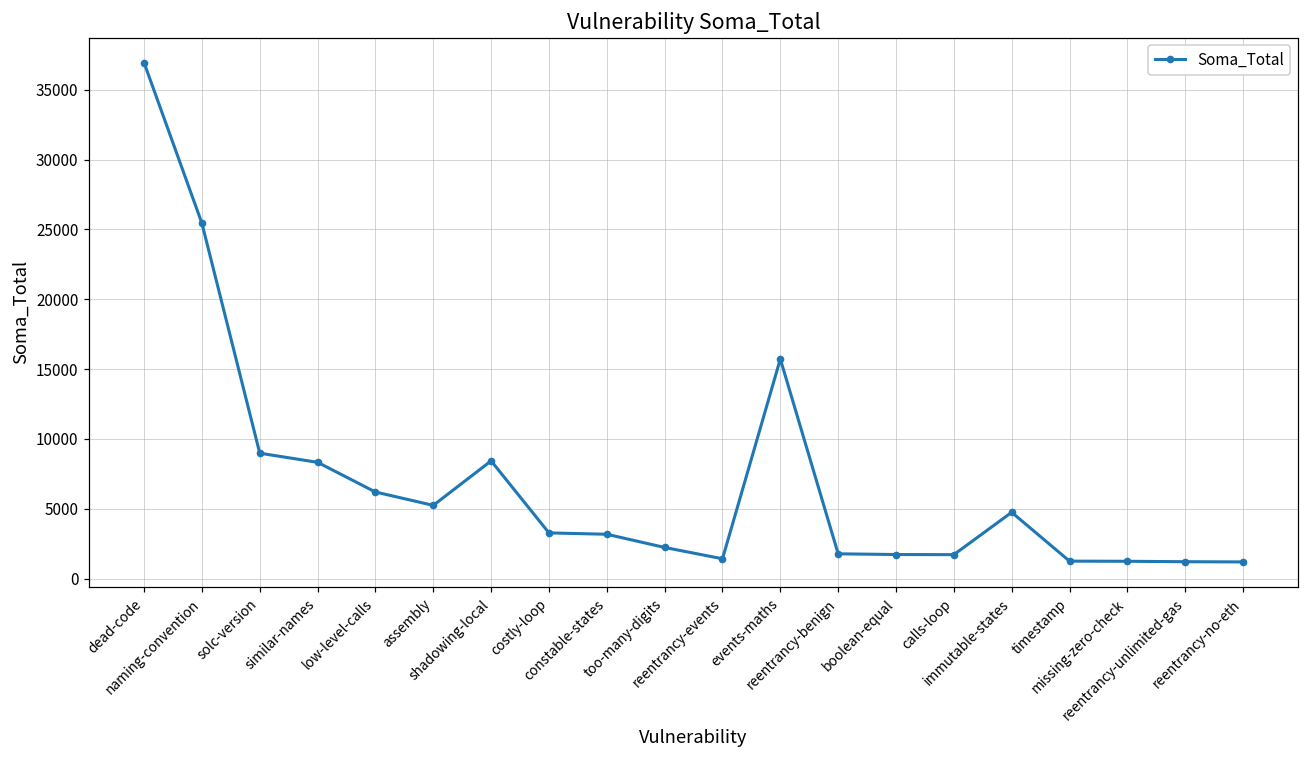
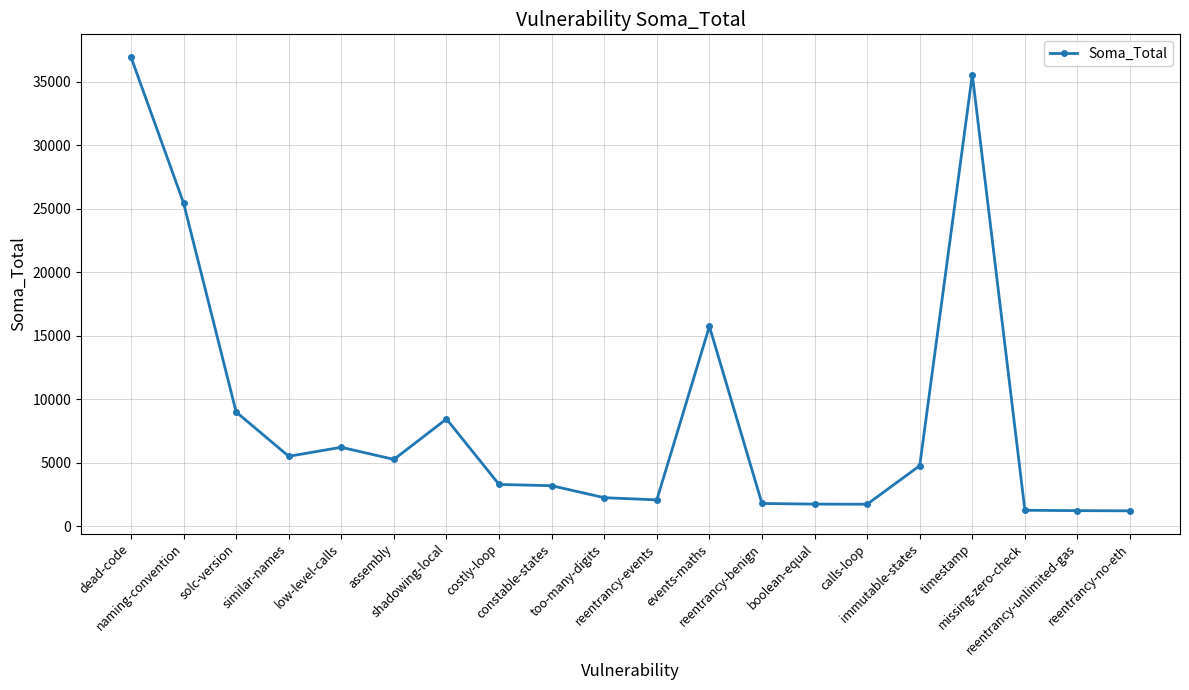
similar-names: 8300 -> 5500
reentrancy-events: 1400 -> 2100
timestamp: 1300 -> 35500
